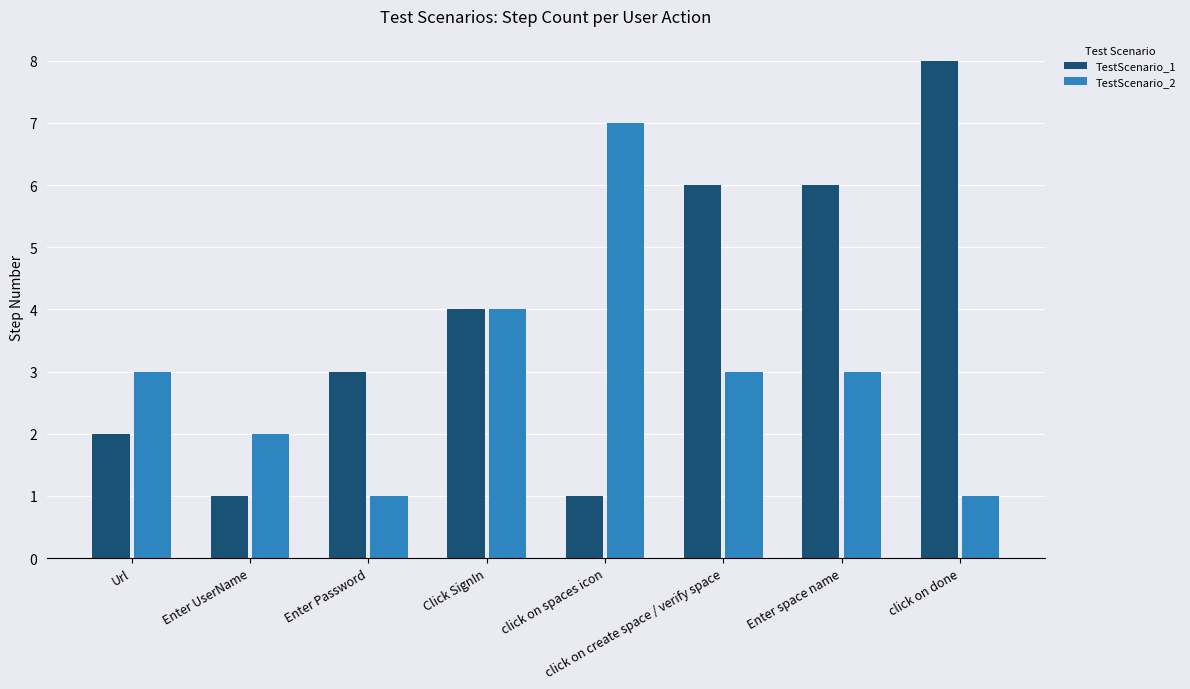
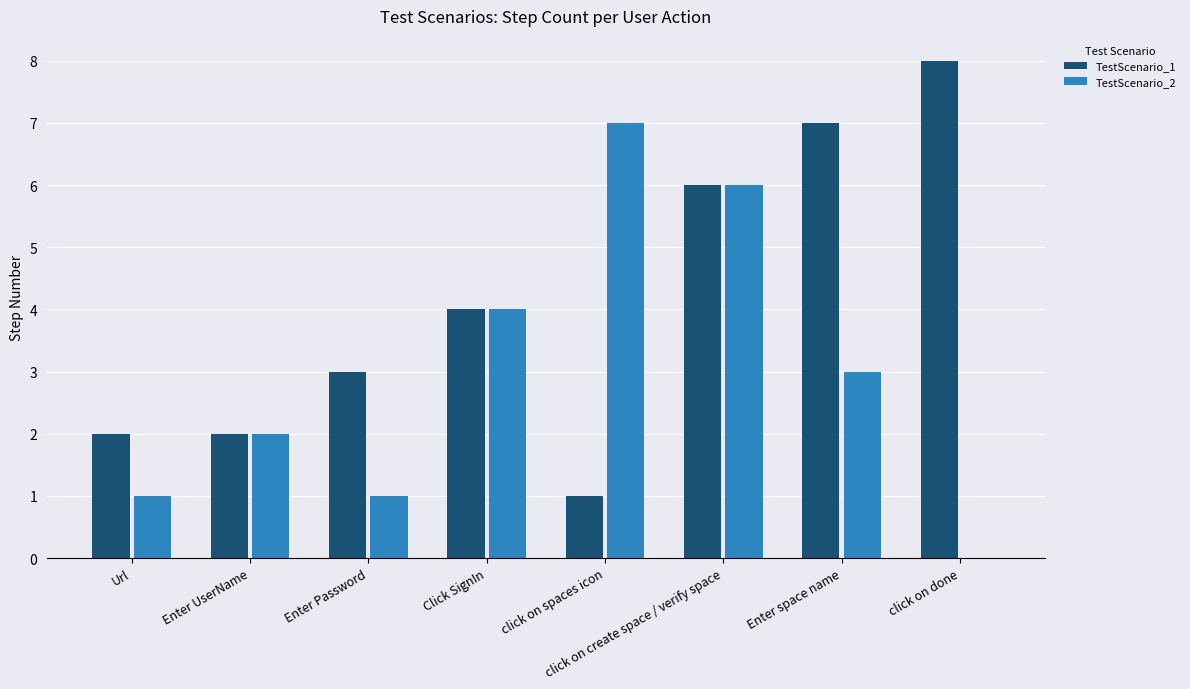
TestScenario_2, Url: 3 -> 1
TestScenario_1, Enter UserName: 1 -> 2
TestScenario_2, click on create space / verify space: 3 -> 6
TestScenario_1, Enter space name: 6 -> 7
TestScenario_2, click on done: 1 -> 0
